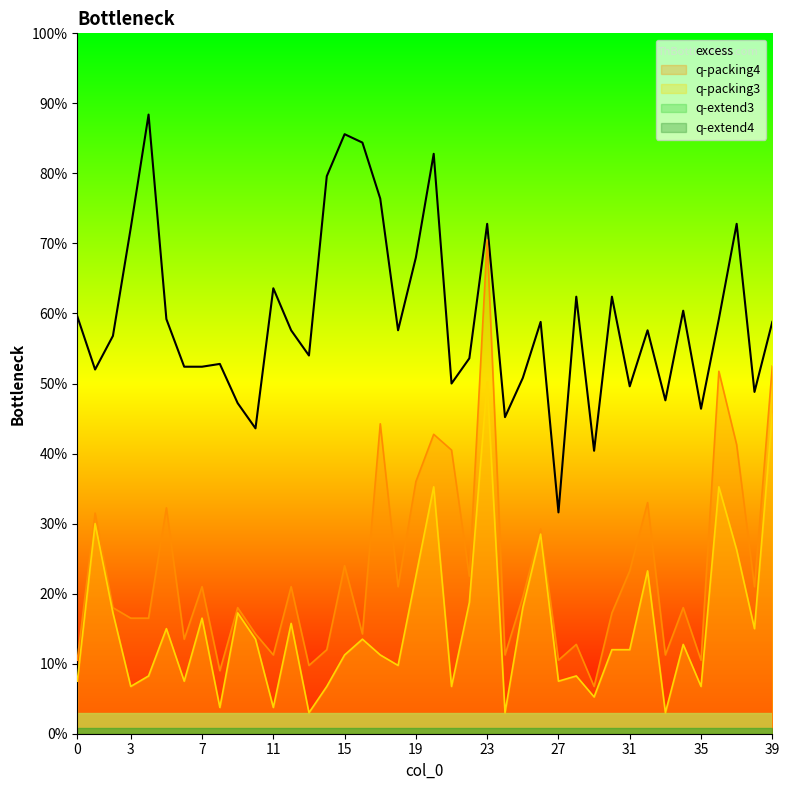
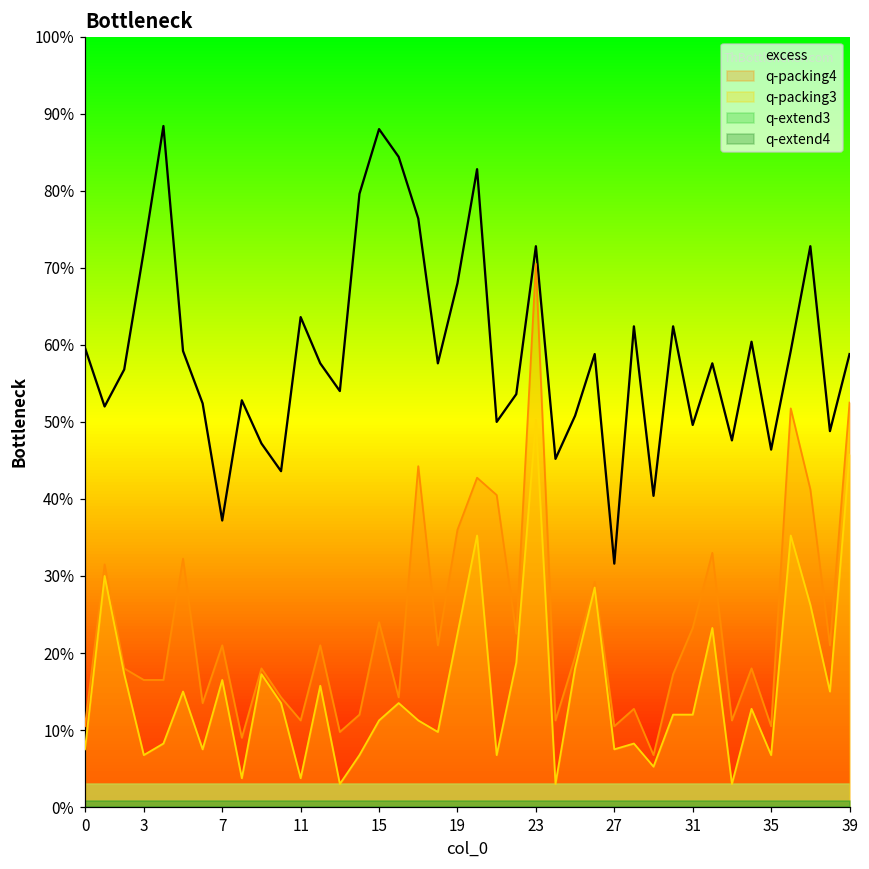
excess, 7: 52% -> 37%
excess, 15: 86% -> 88%
